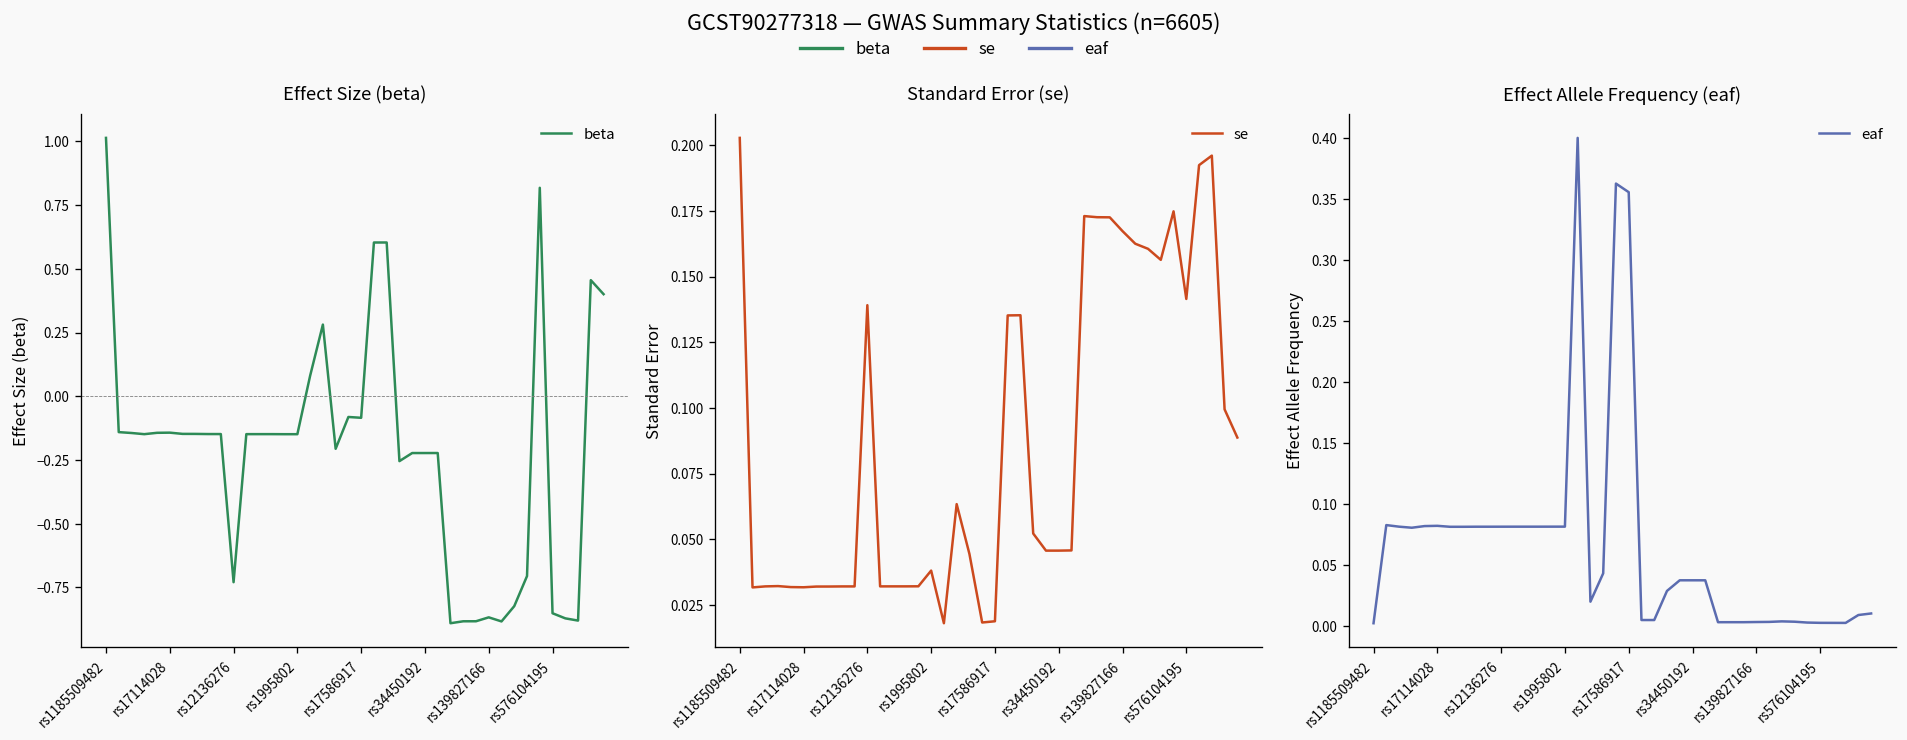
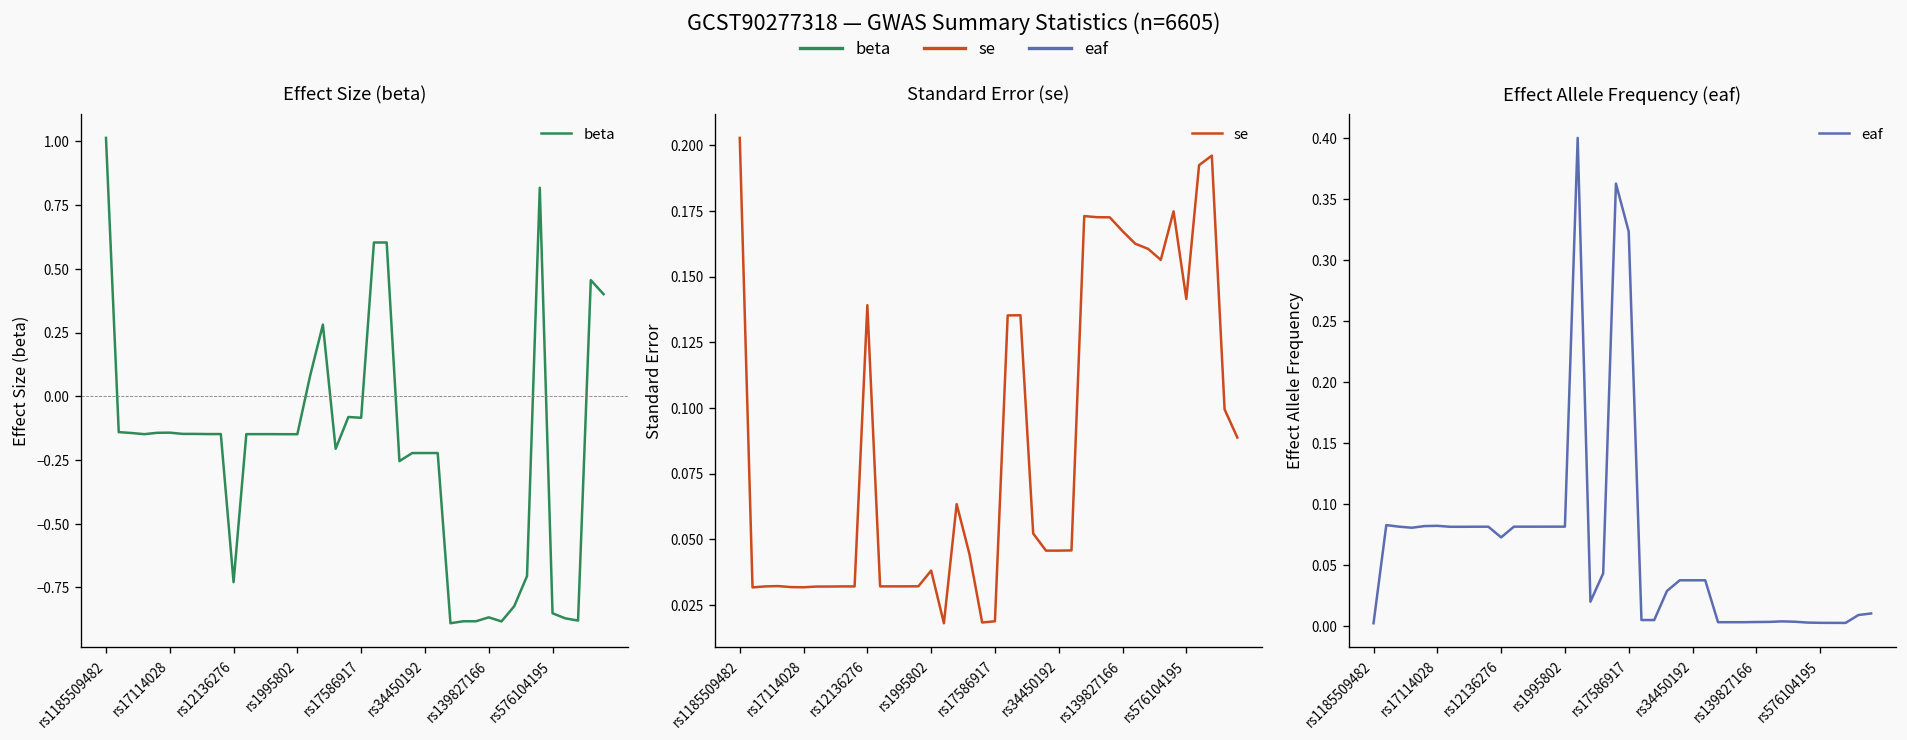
Effect Allele Frequency (eaf), rs12136276: 0.081 -> 0.072
Effect Allele Frequency (eaf), rs17586917: 0.356 -> 0.323
